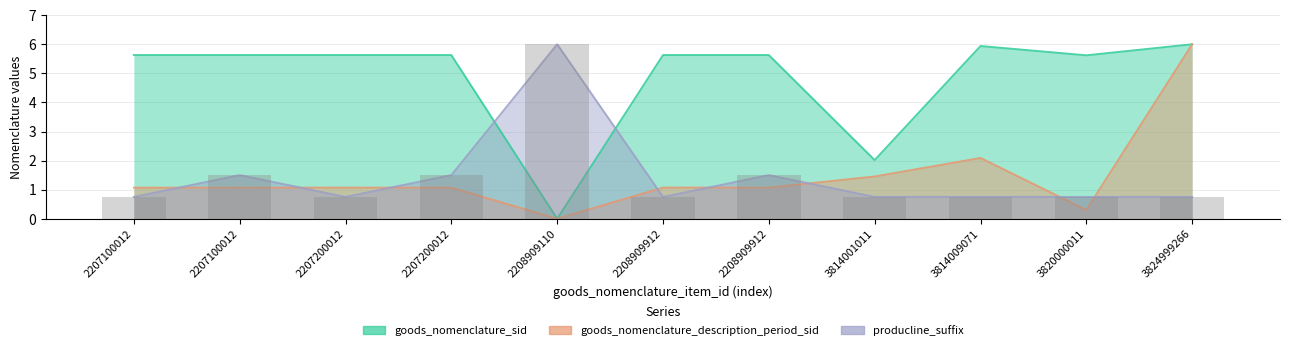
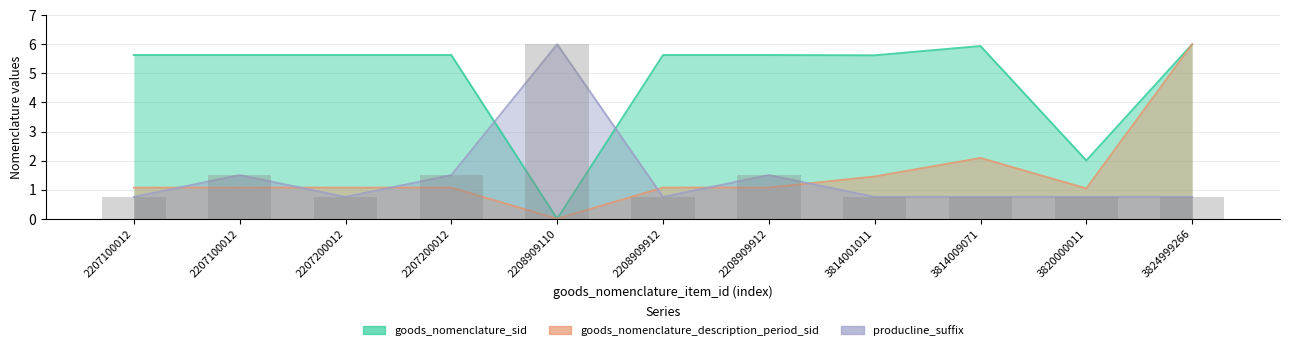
goods_nomenclature_sid, 3814001011: 2.0 -> 5.6
goods_nomenclature_sid, 3820000011: 5.6 -> 2.0
goods_nomenclature_description_period_sid, 3820000011: 0.3 -> 1.0
